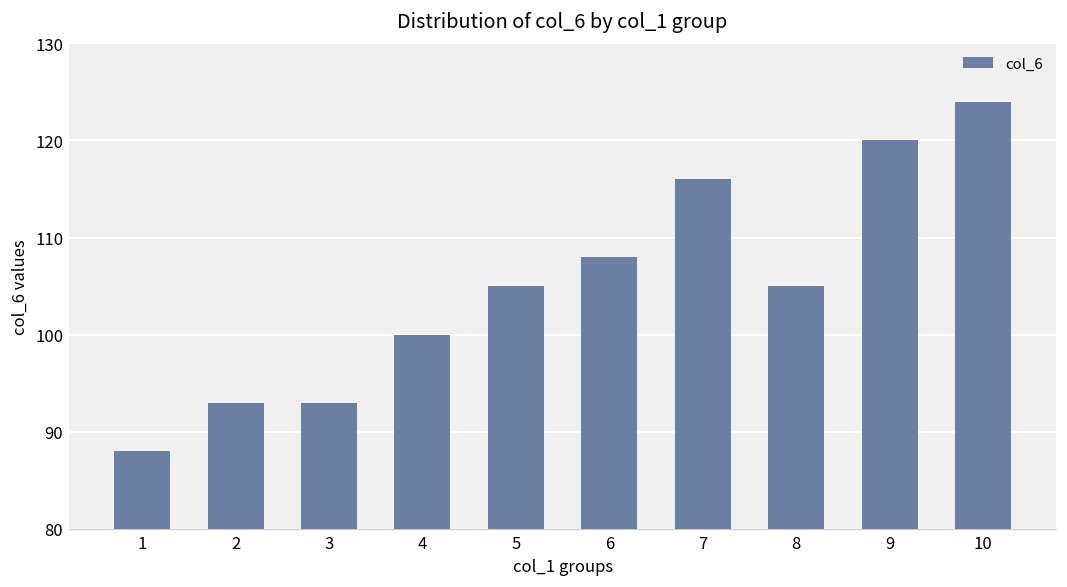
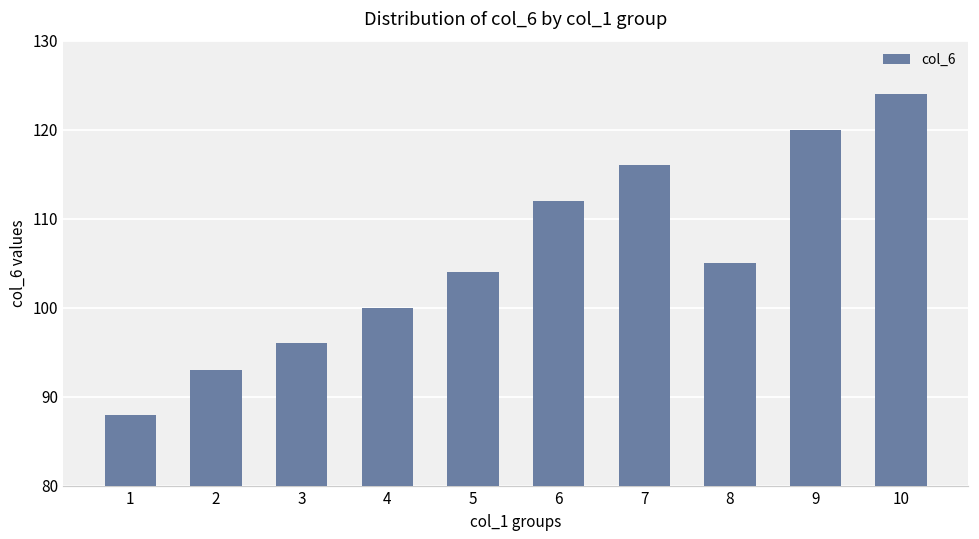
3: 93 -> 96
5: 105 -> 104
6: 108 -> 112
